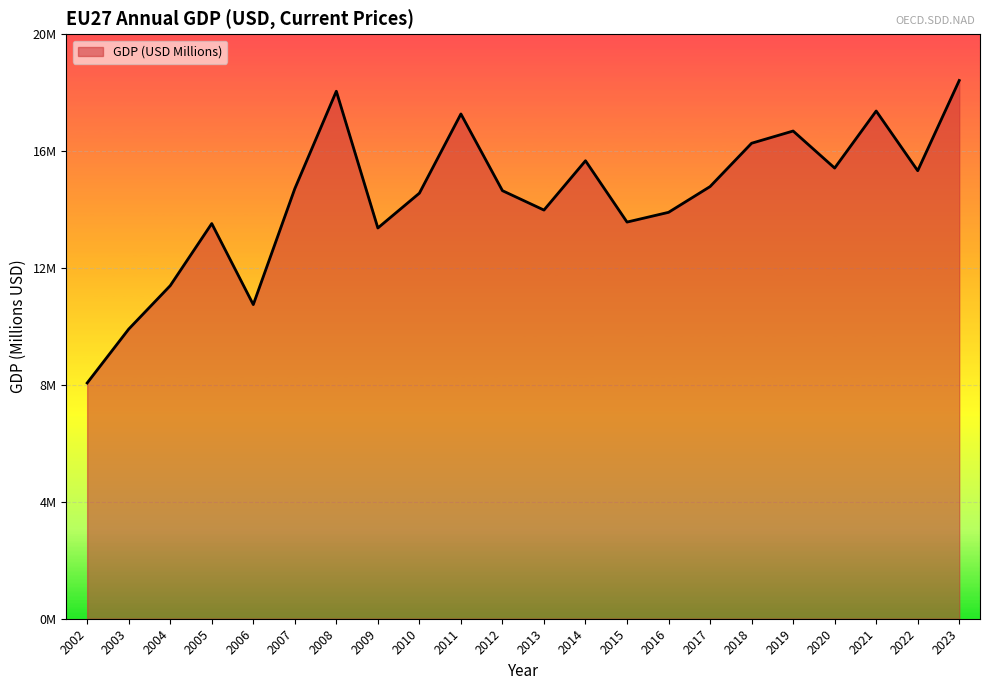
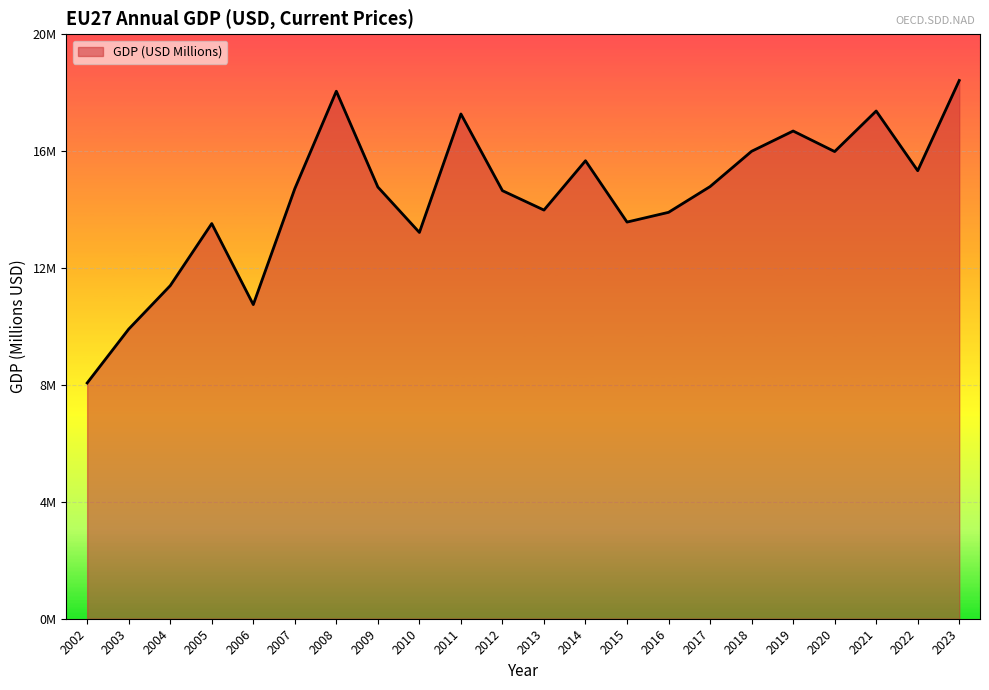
2009: 13400000 -> 14800000
2010: 14600000 -> 13200000
2018: 16300000 -> 16000000
2020: 15400000 -> 16000000
